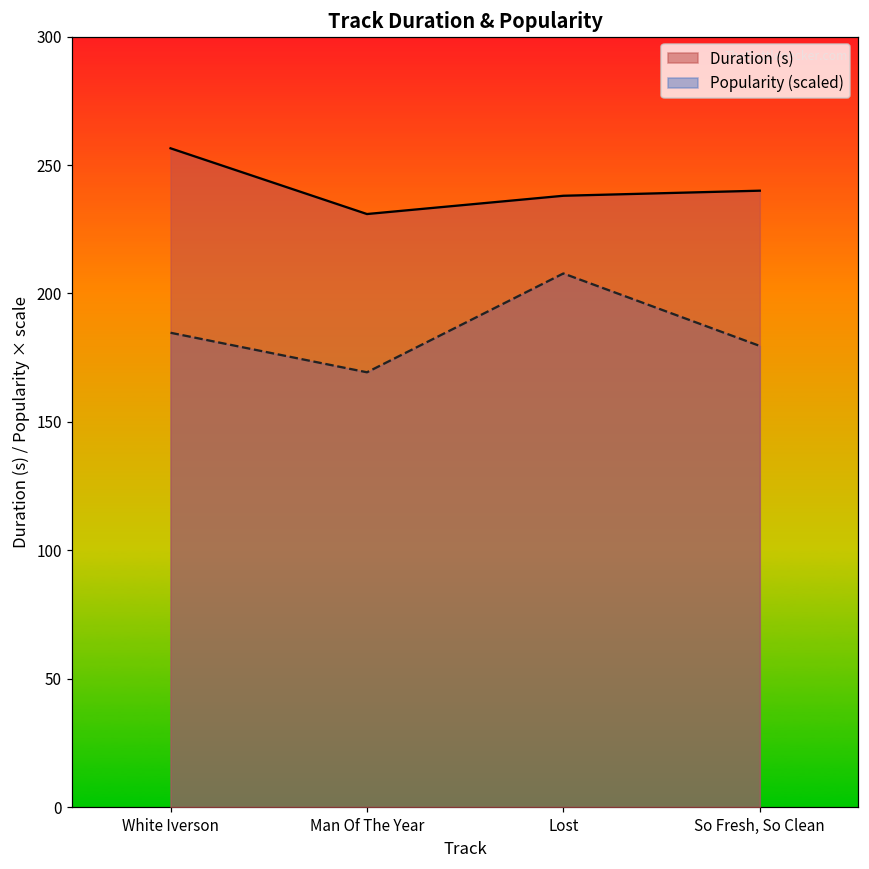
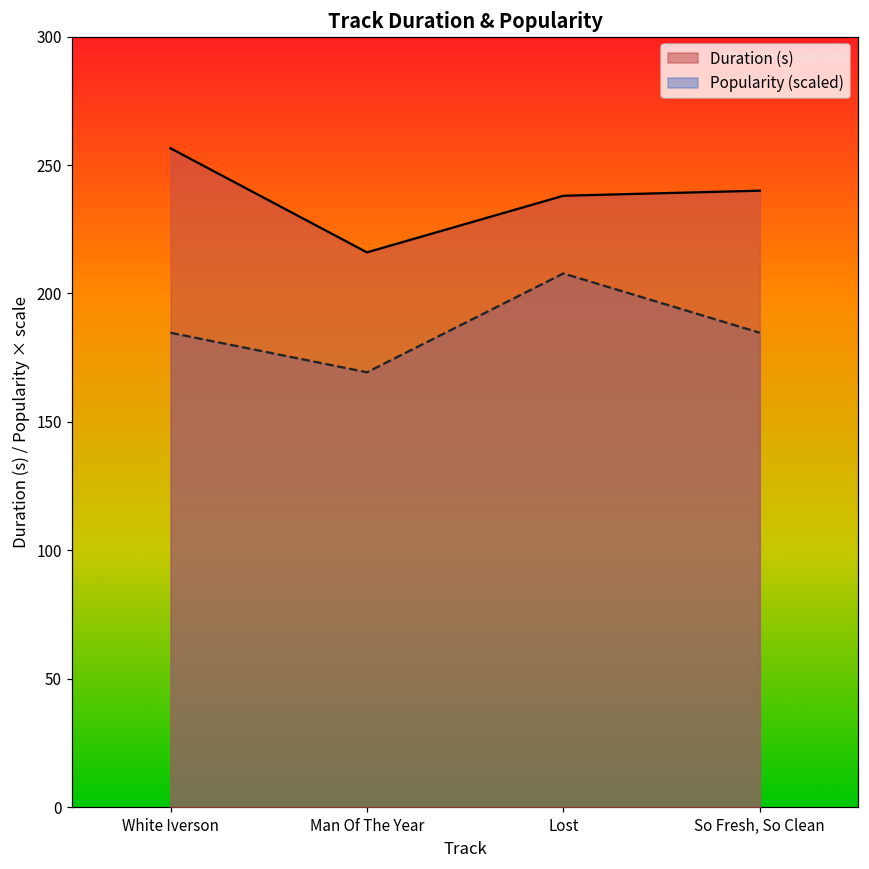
Duration (s), Man Of The Year: 231 -> 216
Popularity (scaled), So Fresh, So Clean: 180 -> 185
